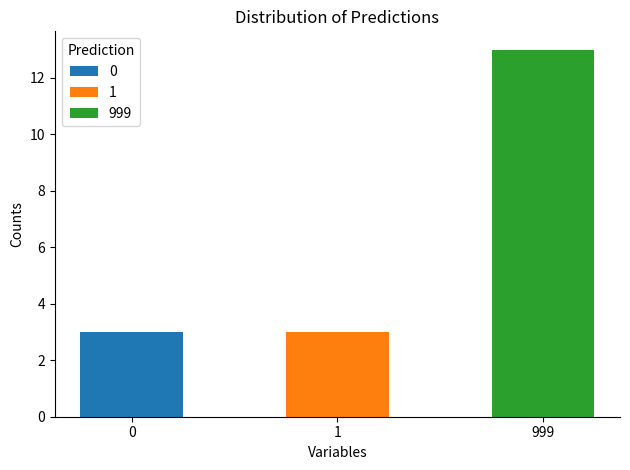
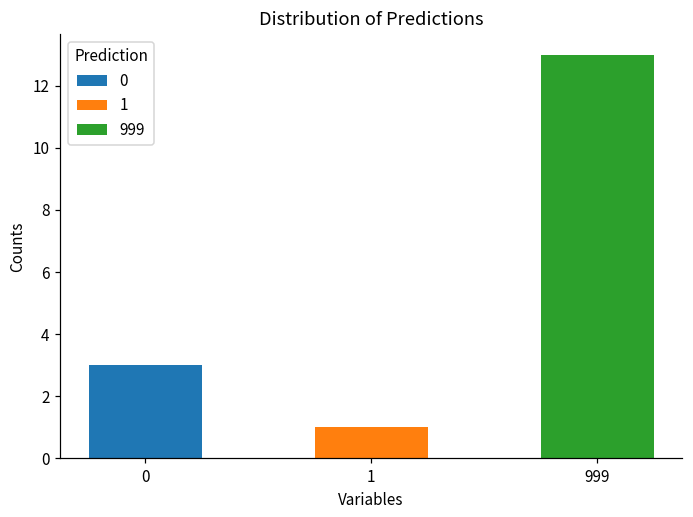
1: 3 -> 1
